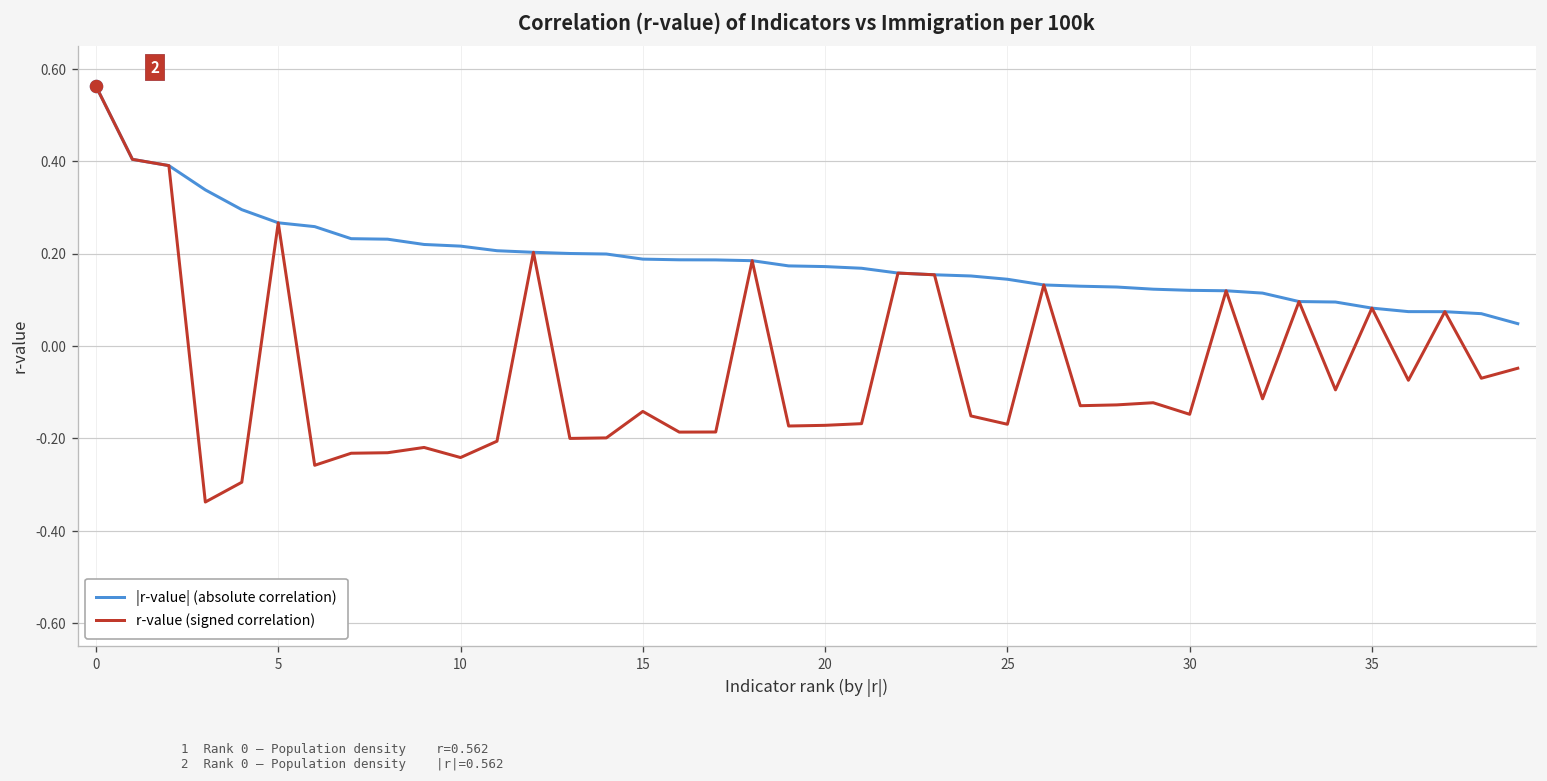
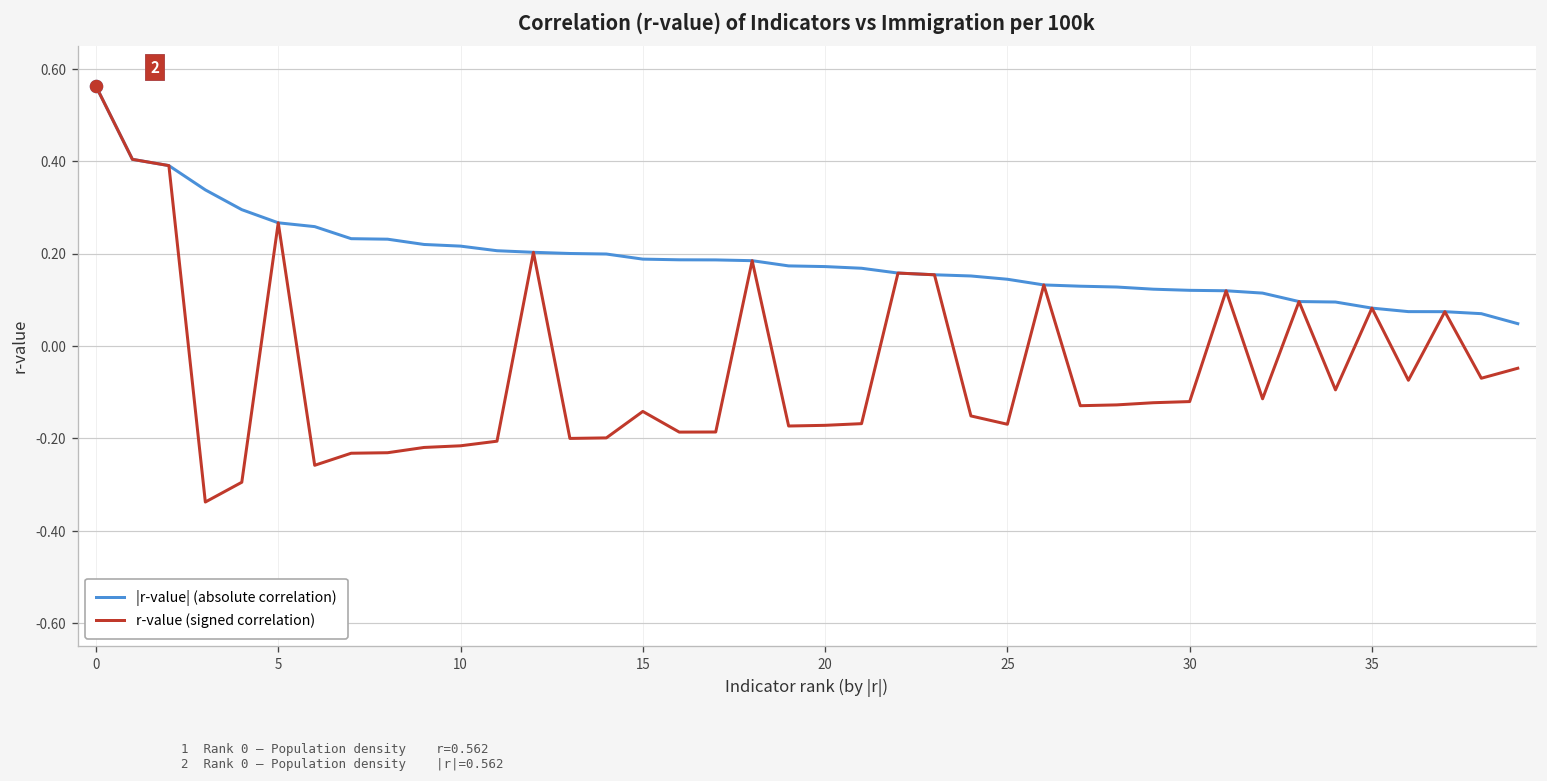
r-value (signed correlation), 10: -0.24 -> -0.22
r-value (signed correlation), 30: -0.15 -> -0.12
